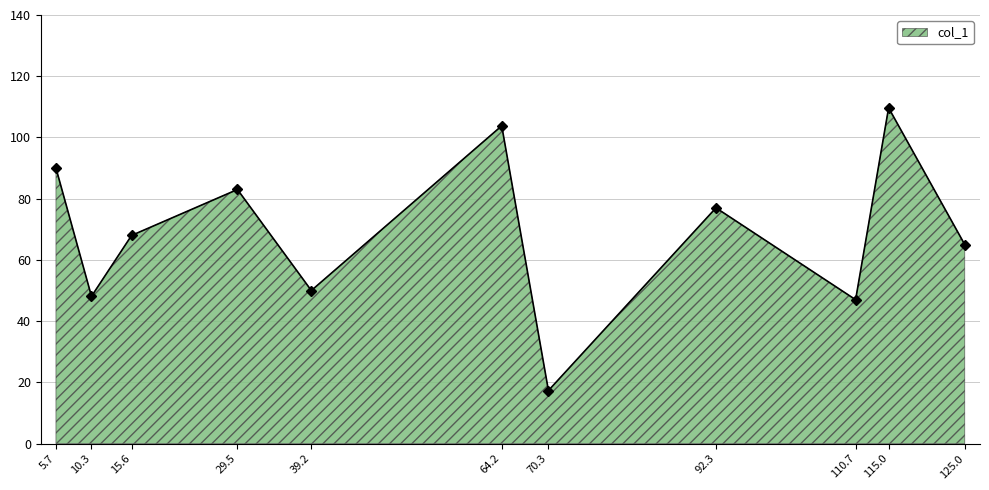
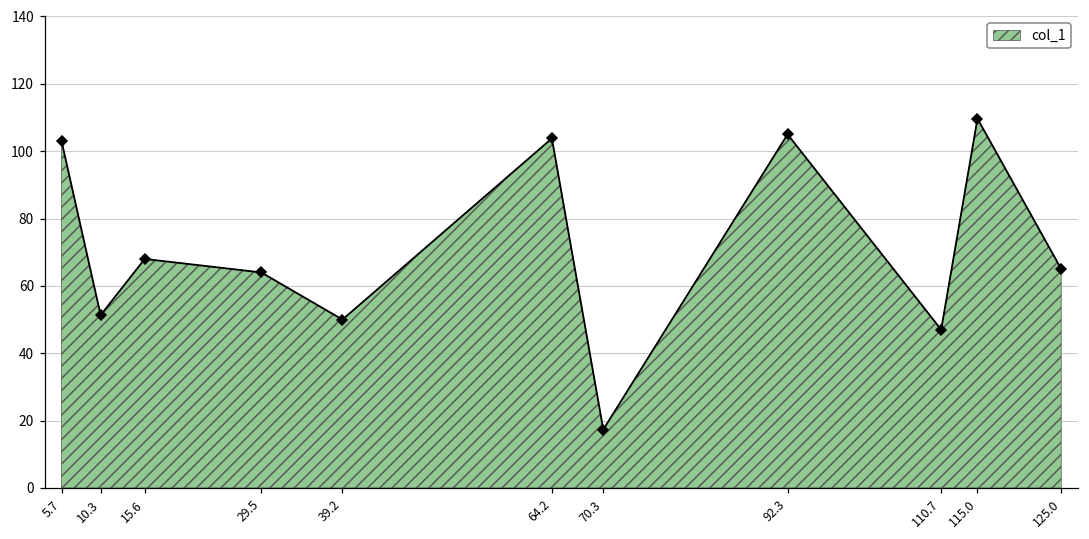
5.7: 90 -> 103
10.3: 48 -> 51
29.5: 83 -> 64
92.3: 77 -> 105
